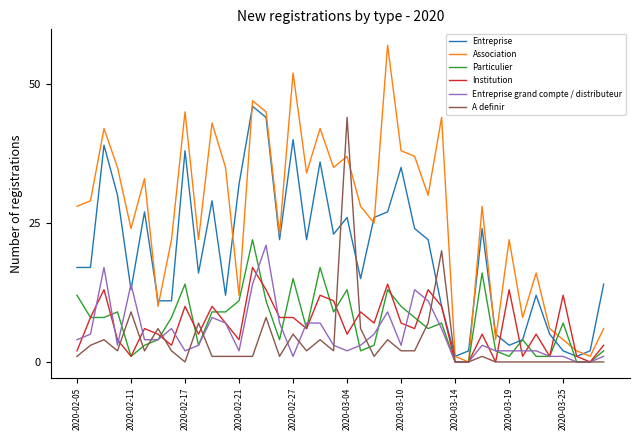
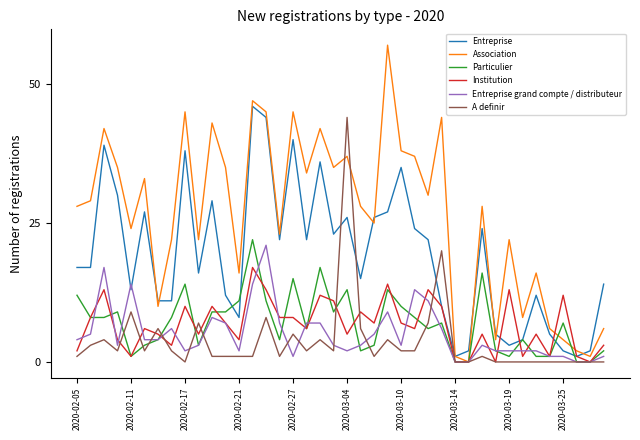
Entreprise, 2020-02-21: 32 -> 8
Association, 2020-02-21: 12 -> 16
Association, 2020-02-27: 52 -> 45
